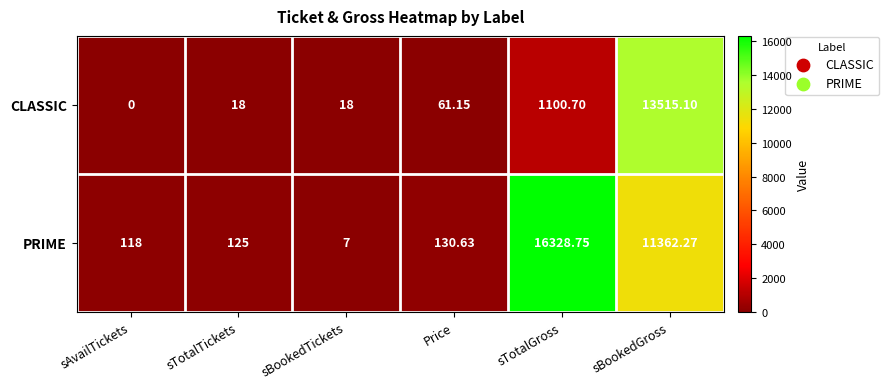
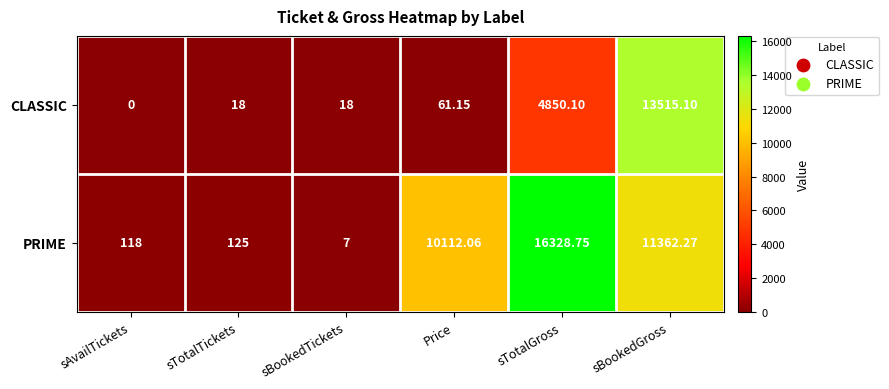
CLASSIC, sTotalGross: 1100.70 -> 4850.10
PRIME, Price: 130.63 -> 10112.06
